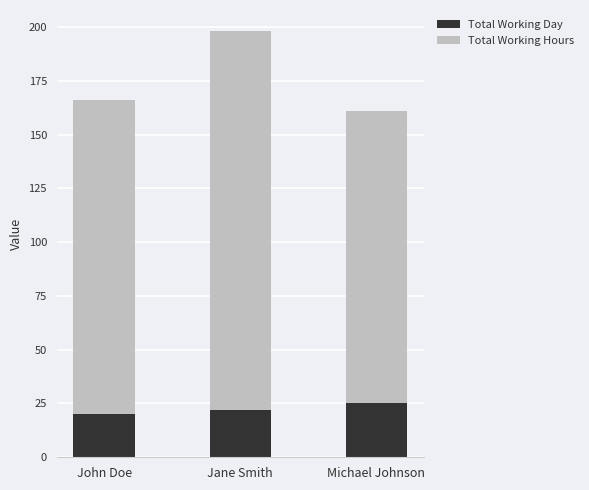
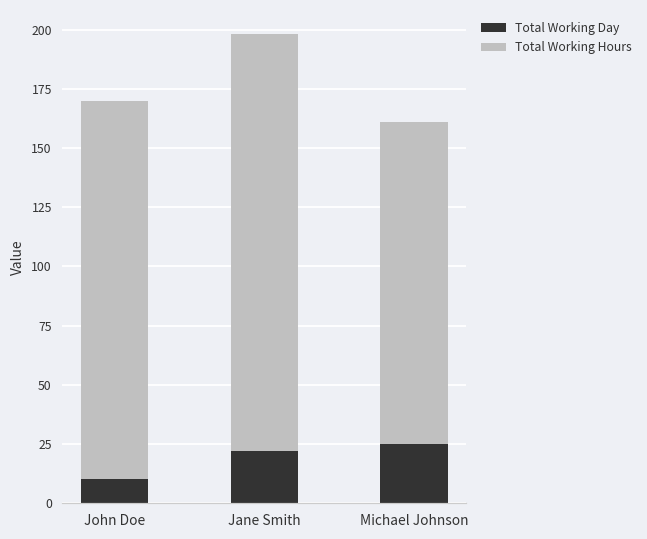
Total Working Day, John Doe: 20 -> 10
Total Working Hours, John Doe: 146 -> 160
